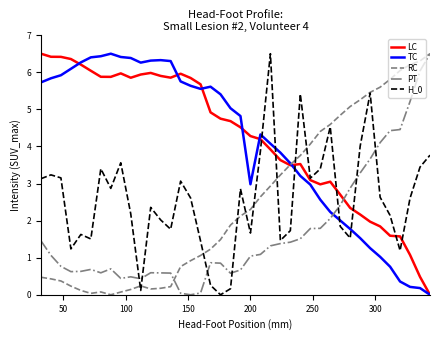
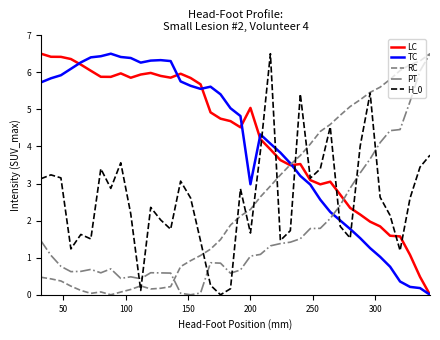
LC, 200: 4.3 -> 5.0
